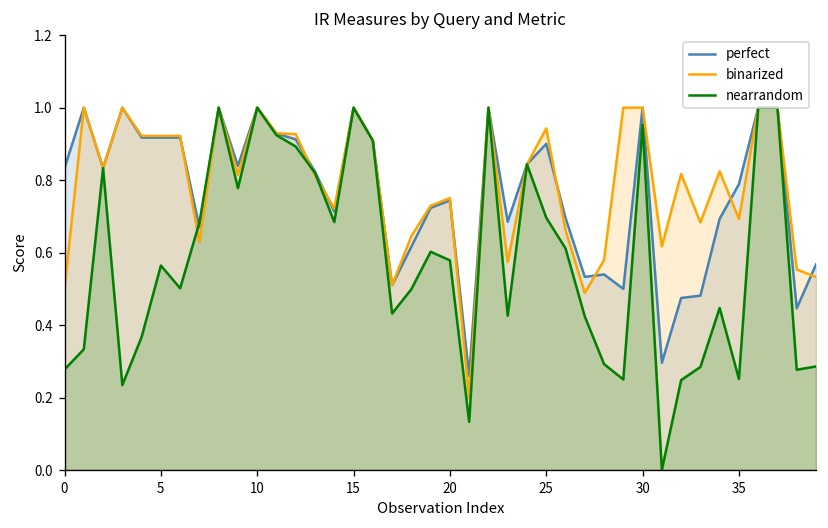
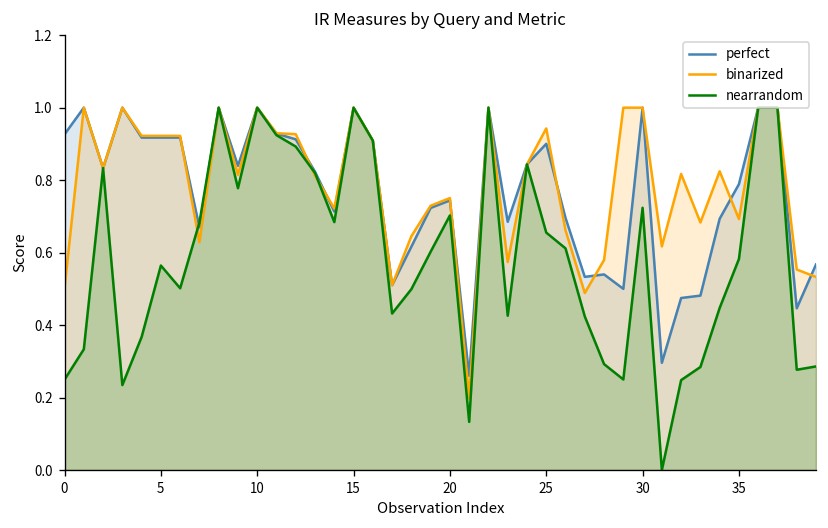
perfect, 0: 0.83 -> 0.93
nearrandom, 0: 0.28 -> 0.25
nearrandom, 20: 0.58 -> 0.70
nearrandom, 25: 0.70 -> 0.66
nearrandom, 30: 0.95 -> 0.72
nearrandom, 35: 0.25 -> 0.58
